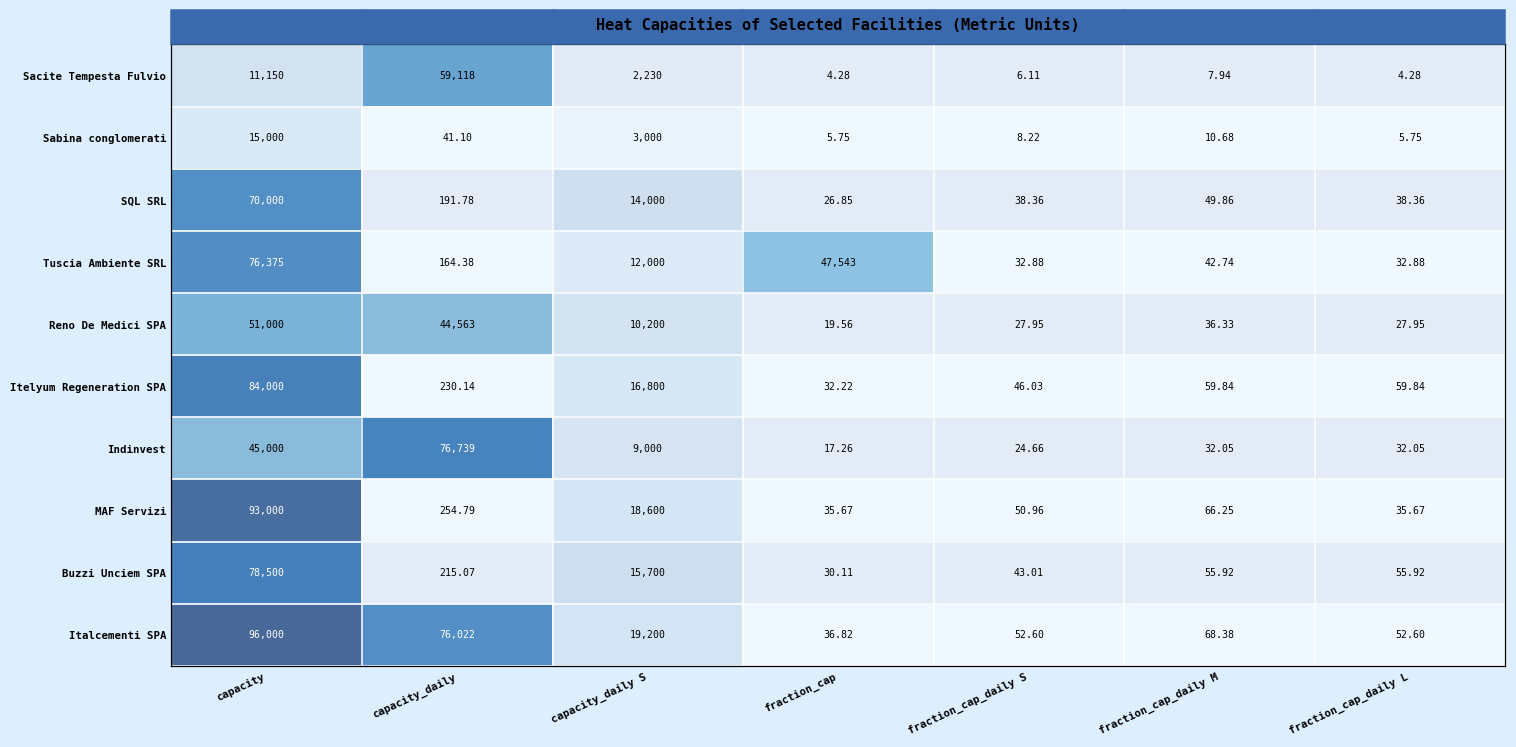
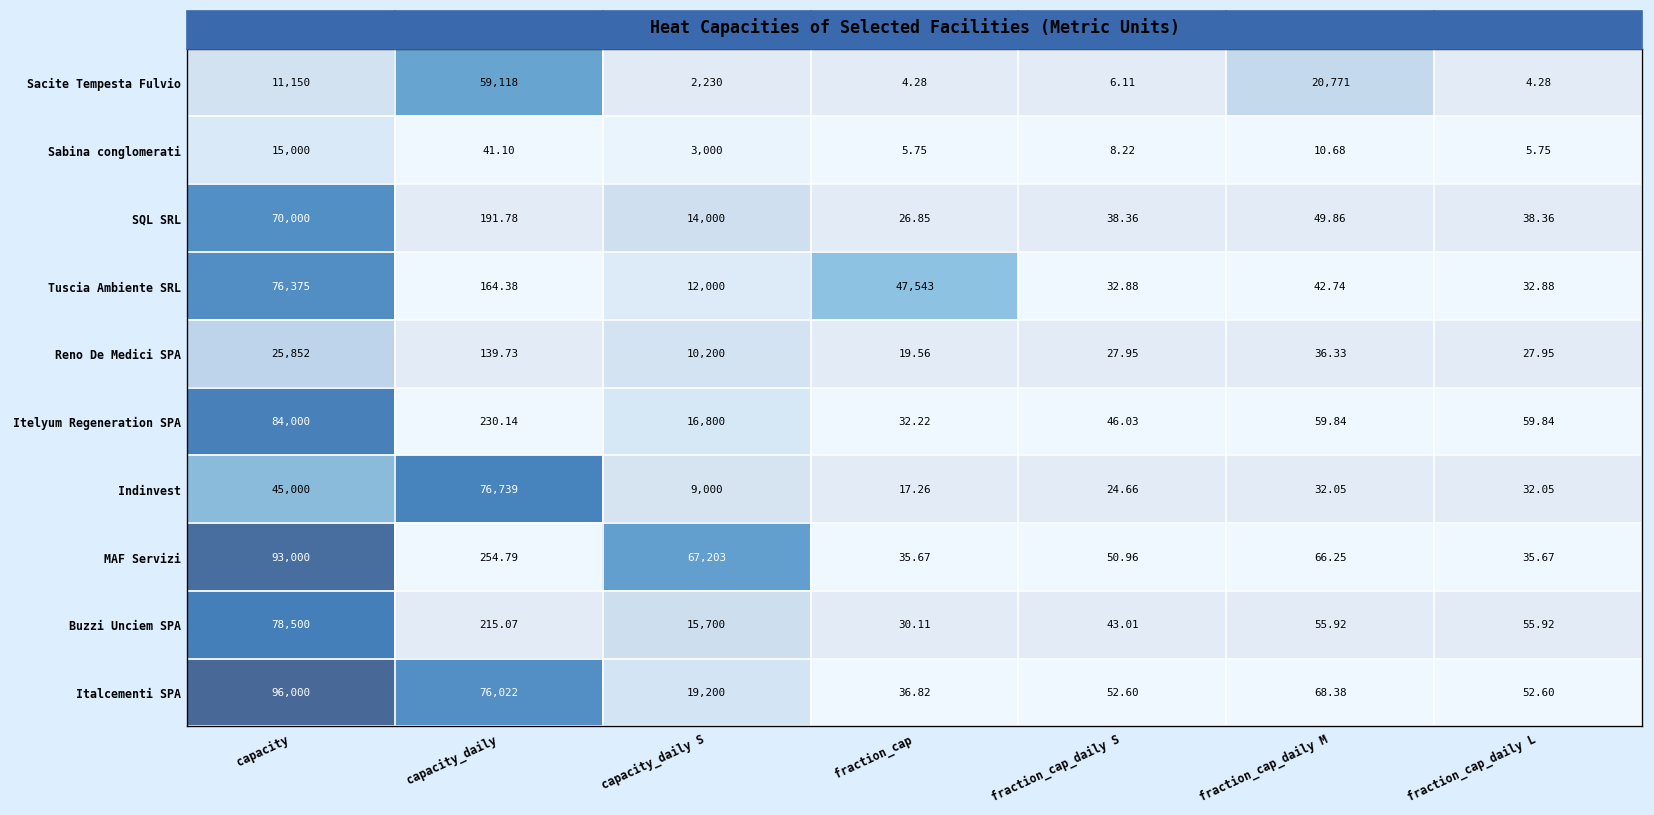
Sacite Tempesta Fulvio, fraction_cap_daily M: 7.94 -> 20,771
Reno De Medici SPA, capacity: 51,000 -> 25,852
Reno De Medici SPA, capacity_daily: 44,563 -> 139.73
MAF Servizi, capacity_daily S: 18,600 -> 67,203
